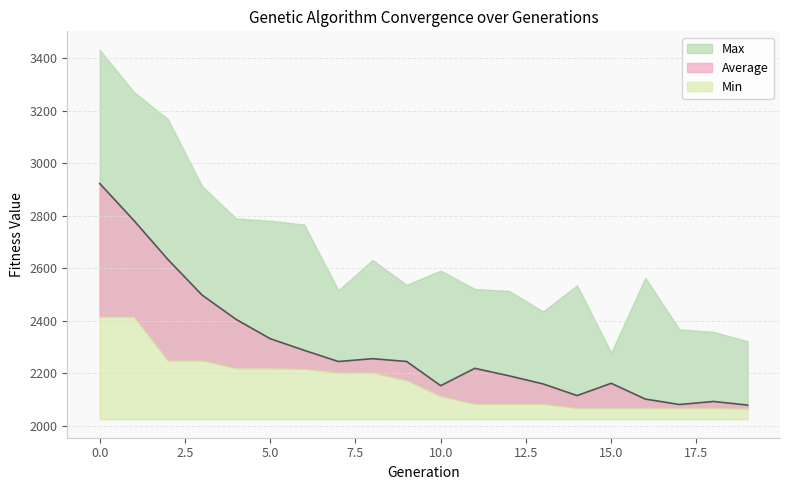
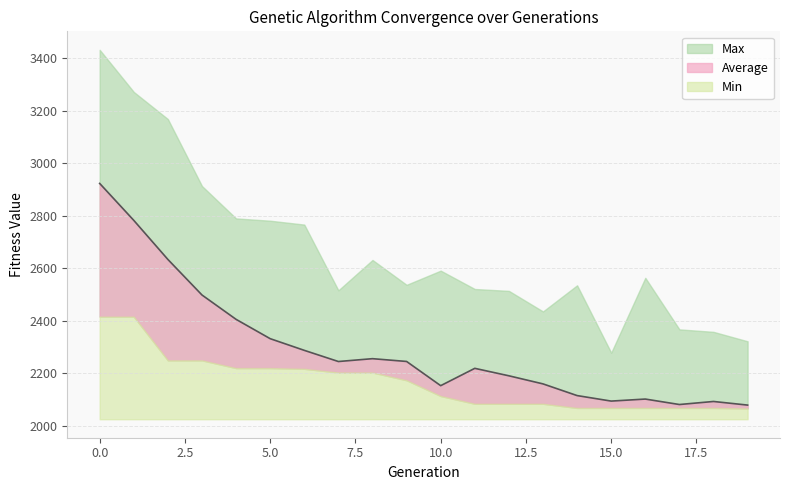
Average, 15.0: 2160 -> 2090
